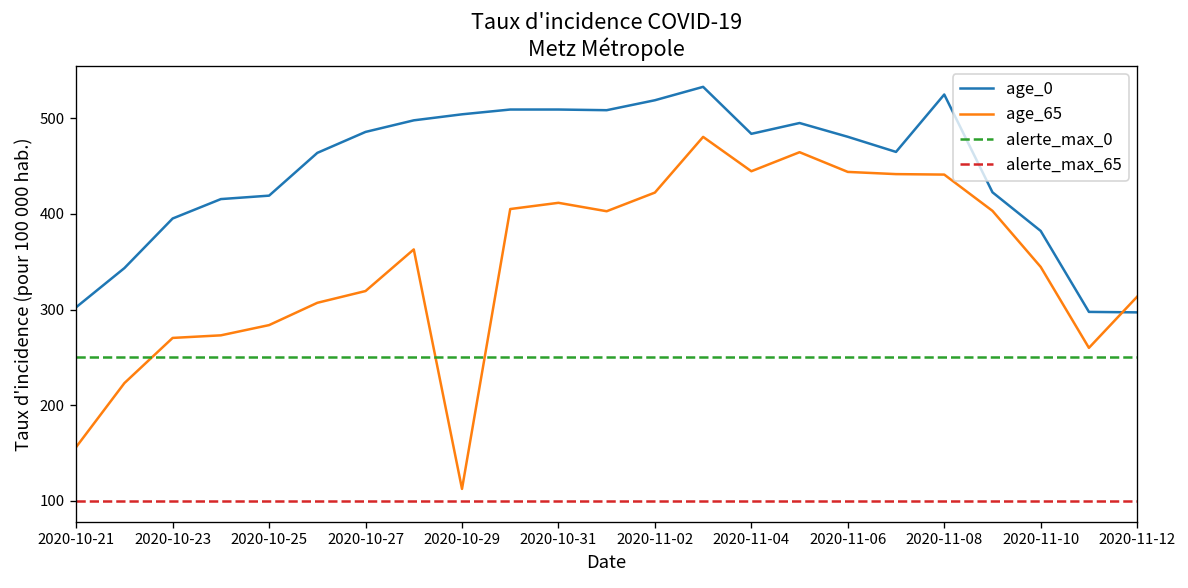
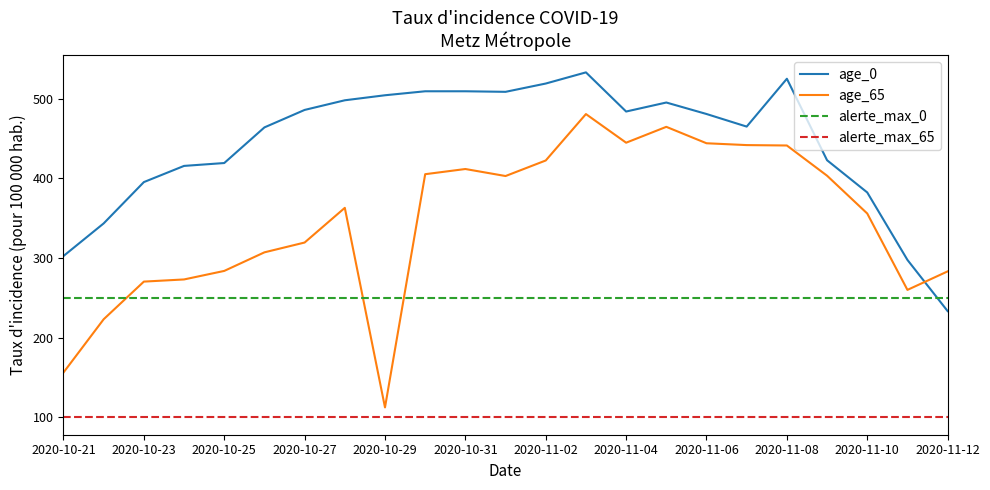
age_65, 2020-11-10: 340 -> 360
age_0, 2020-11-12: 300 -> 230
age_65, 2020-11-12: 310 -> 280
